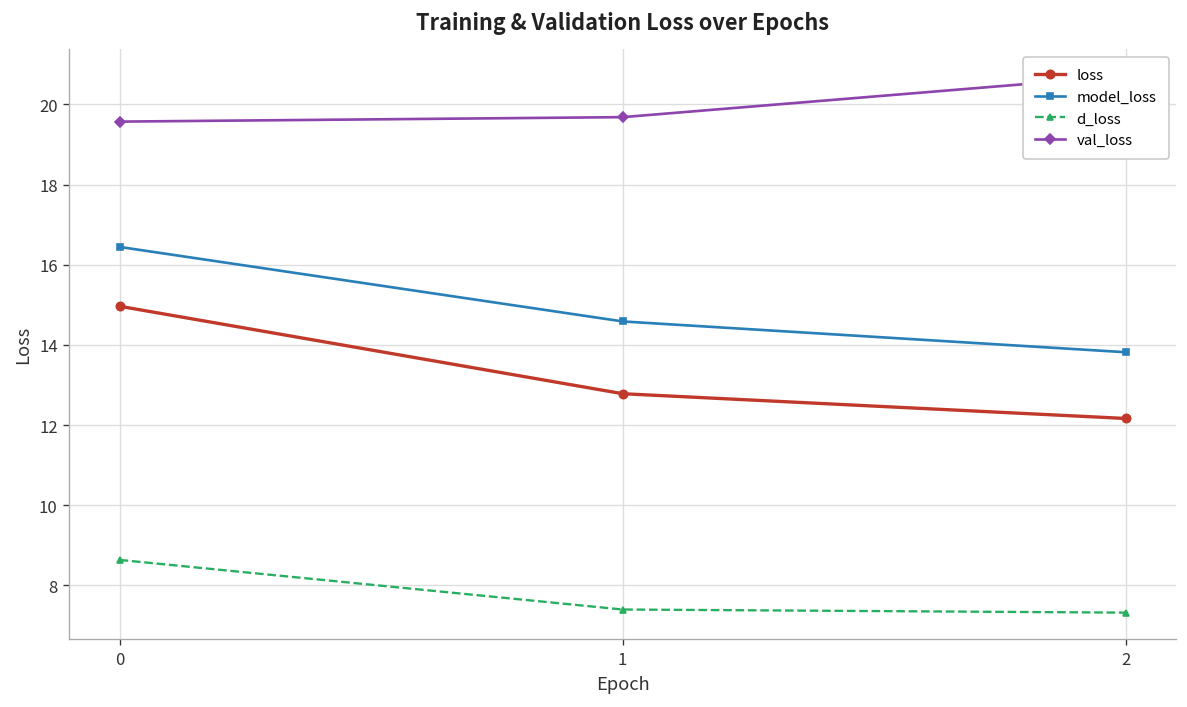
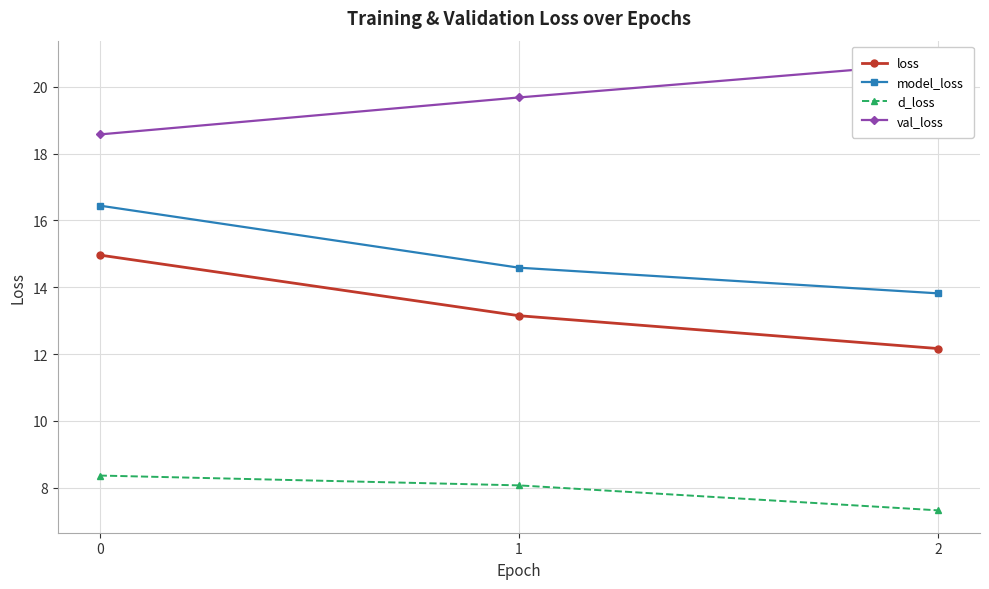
d_loss, 0: 8.6 -> 8.4
val_loss, 0: 19.6 -> 18.6
loss, 1: 12.8 -> 13.1
d_loss, 1: 7.4 -> 8.1
